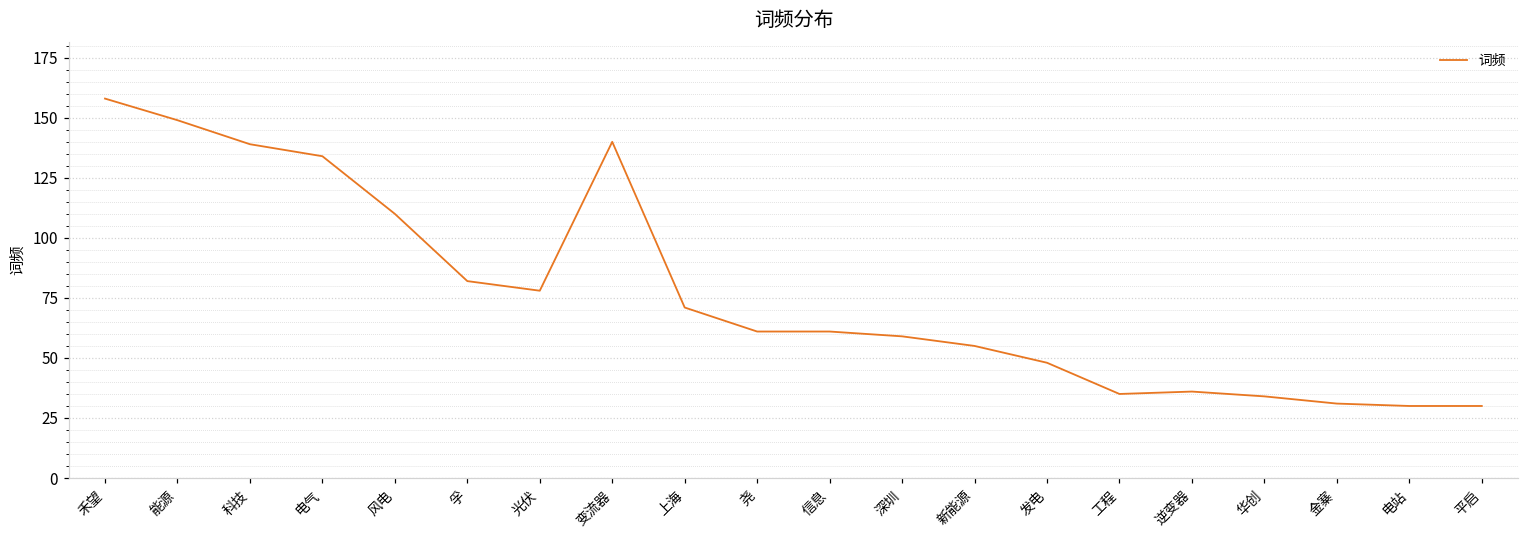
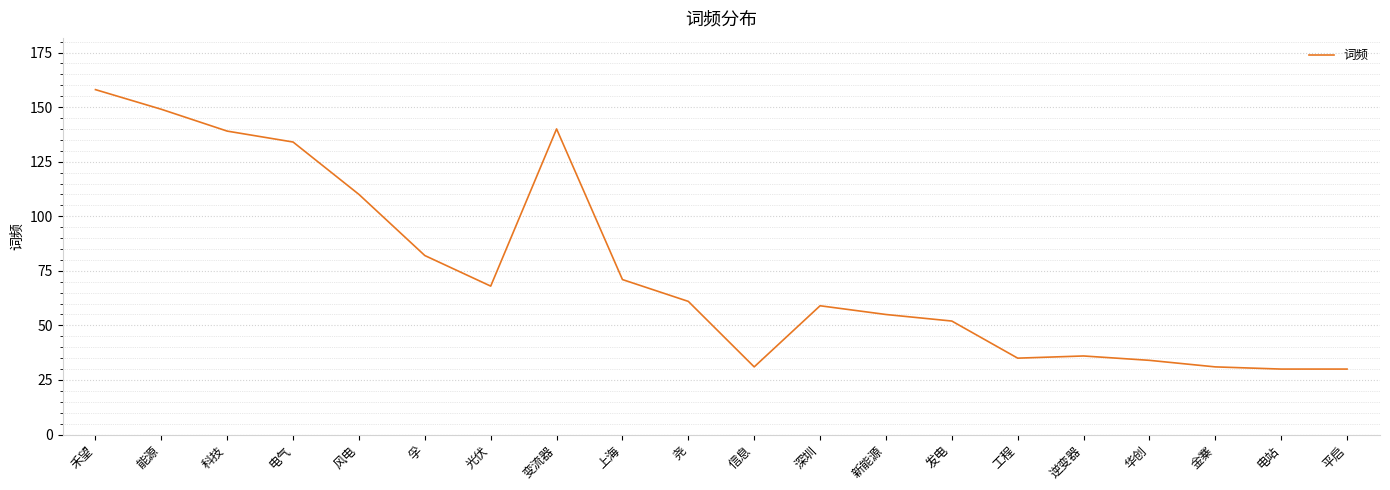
光伏: 78 -> 68
信息: 61 -> 31
发电: 48 -> 52
